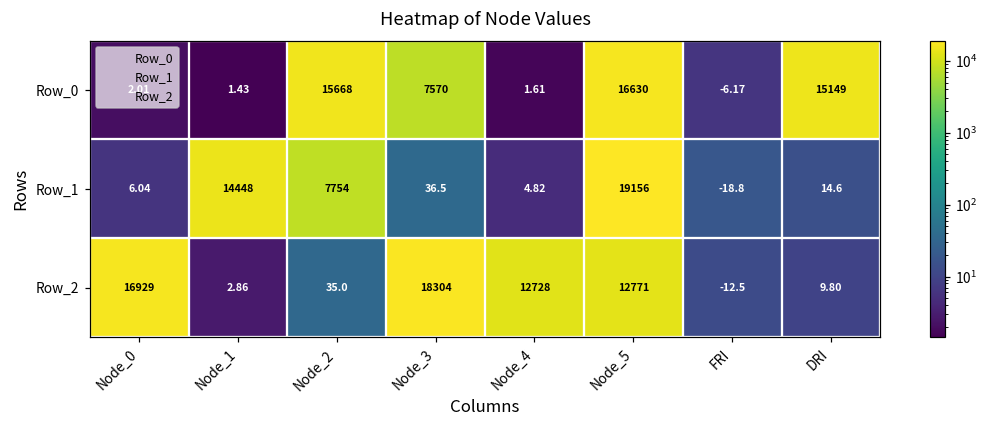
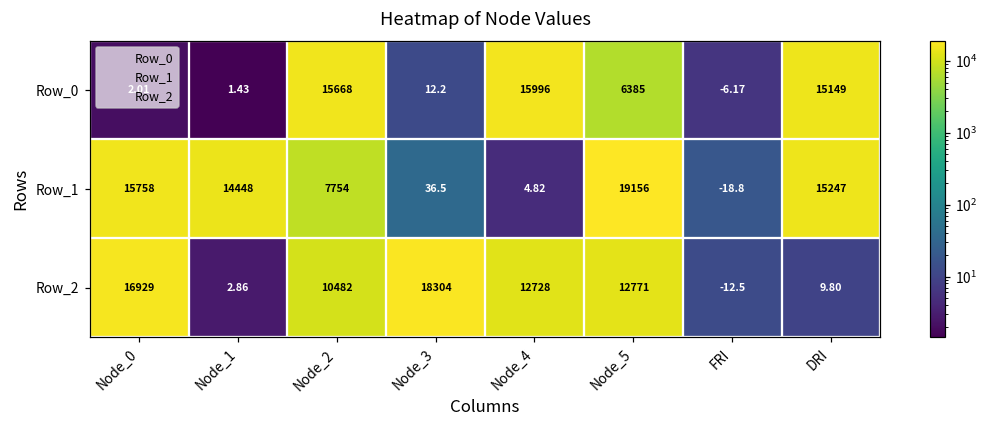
Row_0, Node_3: 7570 -> 12.2
Row_0, Node_4: 1.61 -> 15996
Row_0, Node_5: 16630 -> 6385
Row_1, Node_0: 6.04 -> 15758
Row_1, DRI: 14.6 -> 15247
Row_2, Node_2: 35.0 -> 10482
